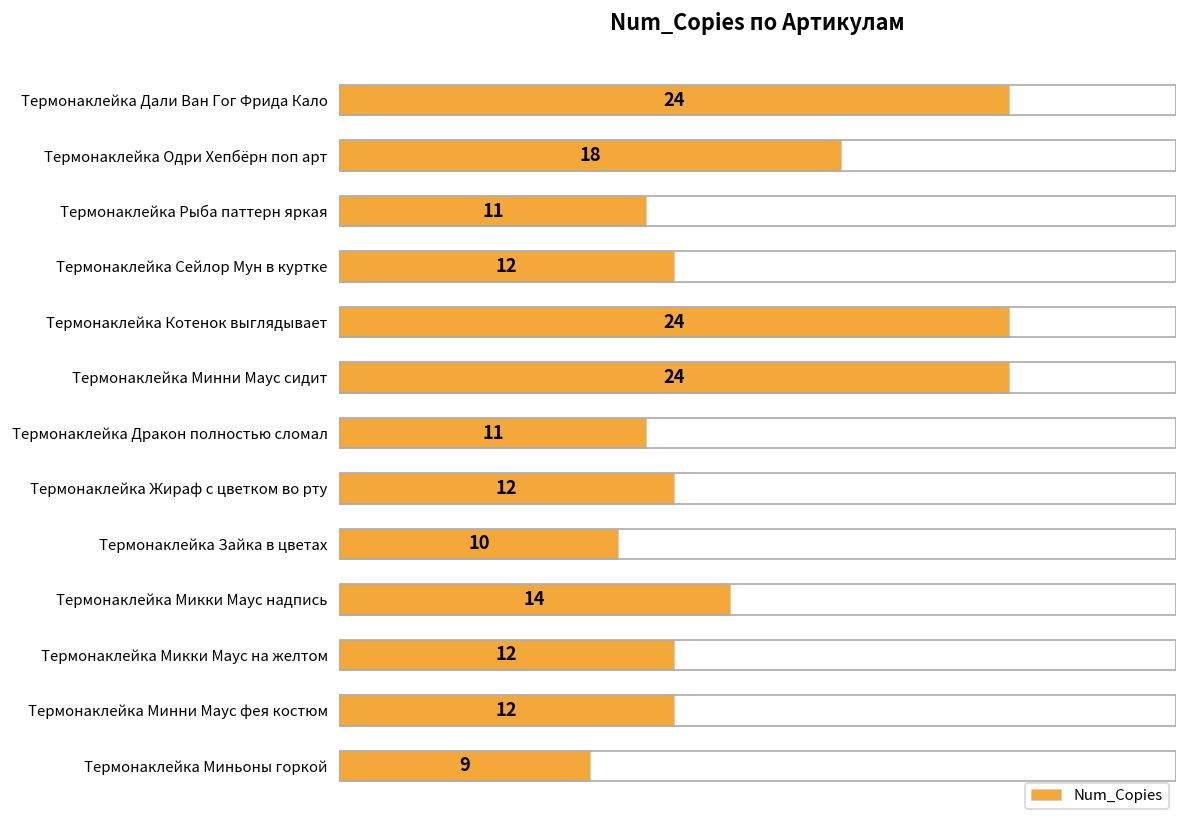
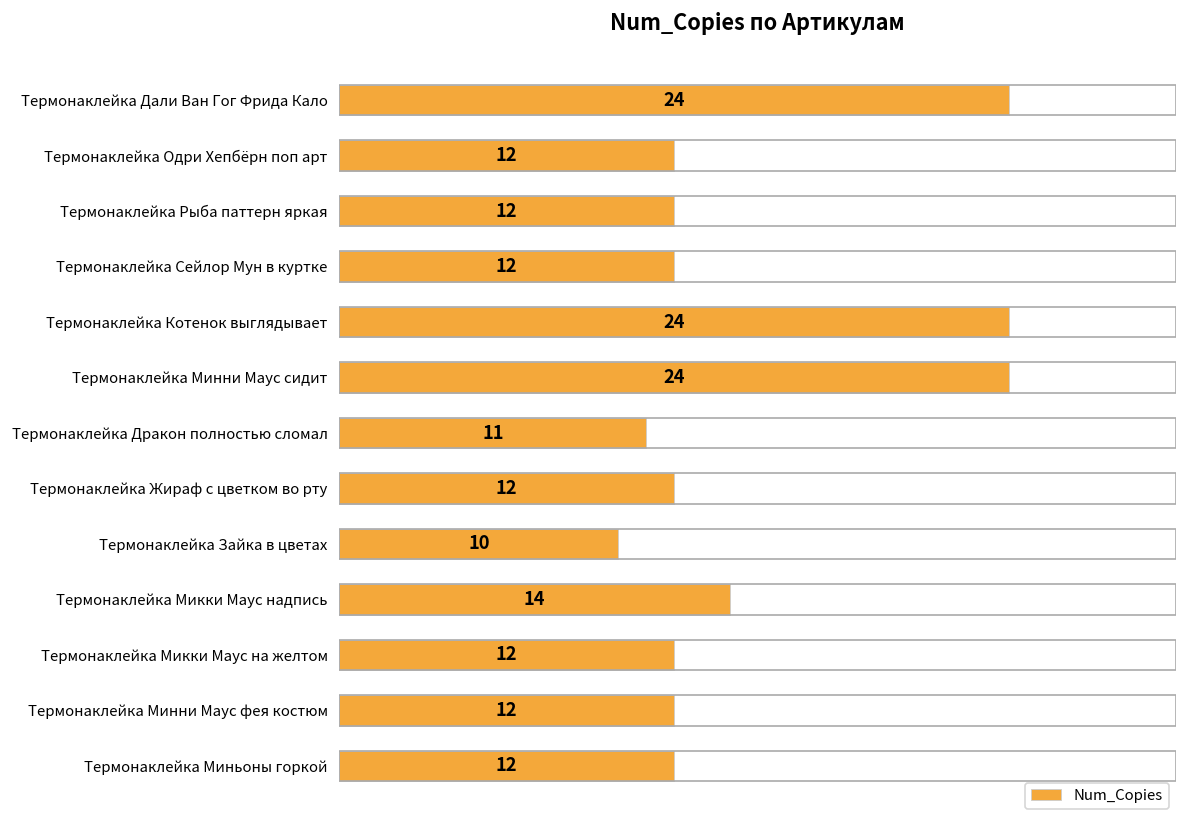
Термонаклейка Одри Хепбёрн поп арт: 18 -> 12
Термонаклейка Рыба паттерн яркая: 11 -> 12
Термонаклейка Миньоны горкой: 9 -> 12
